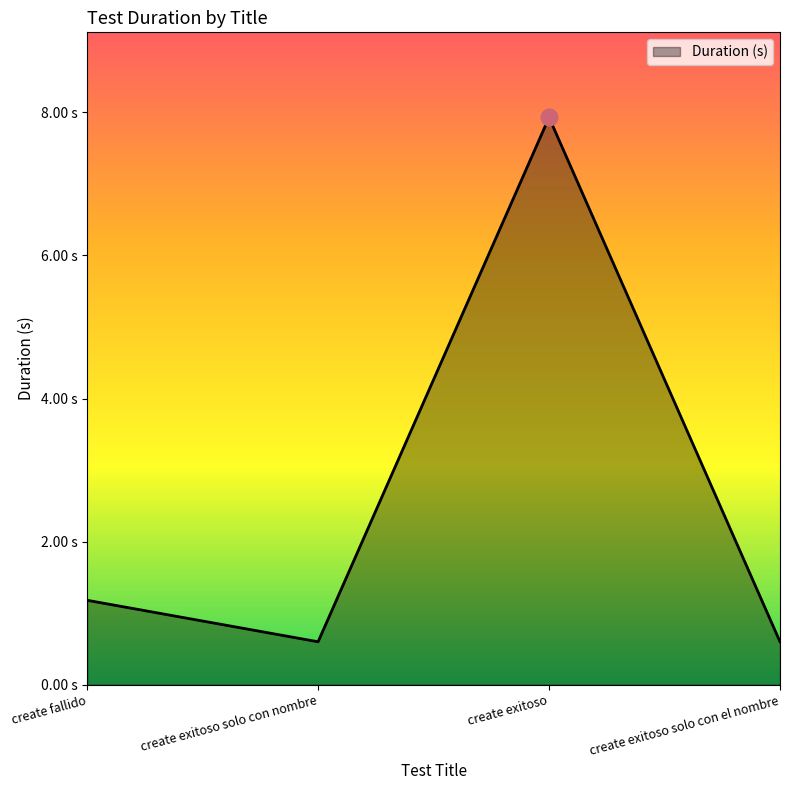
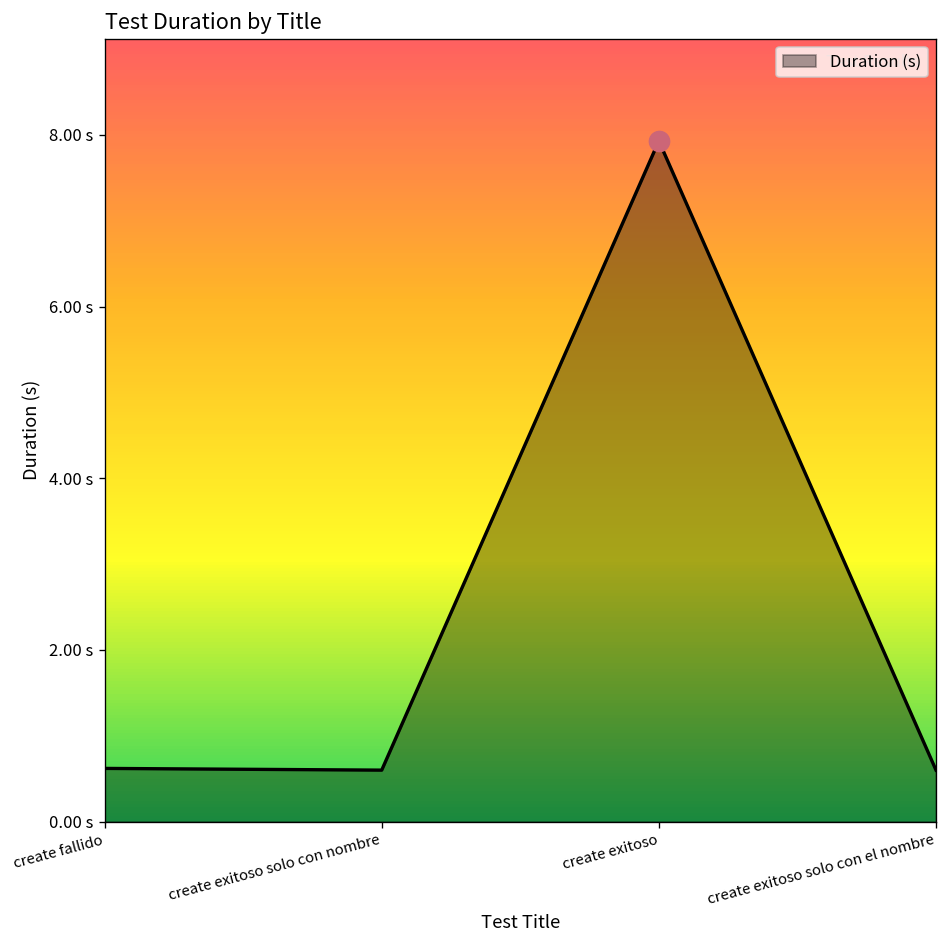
Duration (s), create fallido: 1.2 s -> 0.6 s
